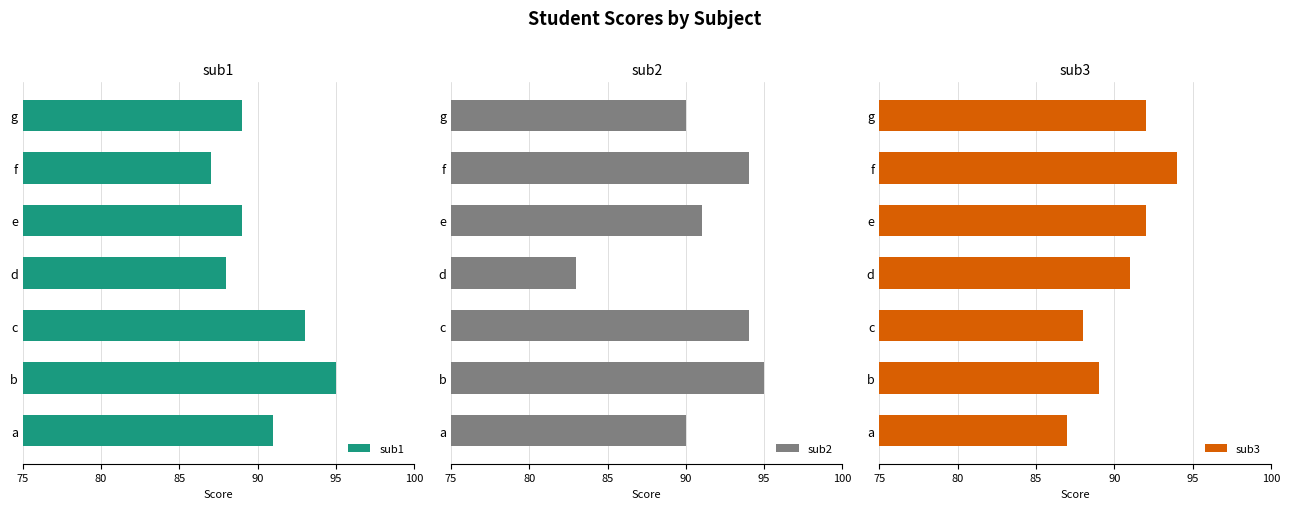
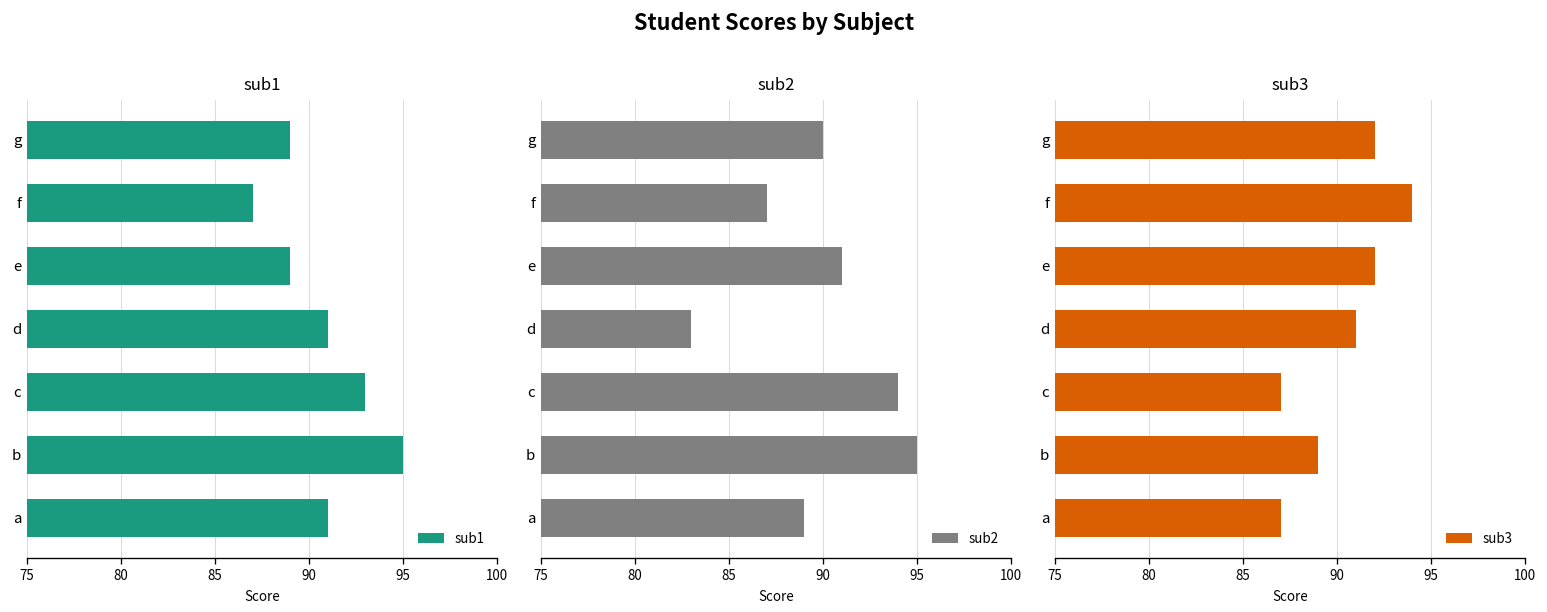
sub1, d: 88 -> 91
sub2, f: 94 -> 87
sub2, a: 90 -> 89
sub3, c: 88 -> 87
